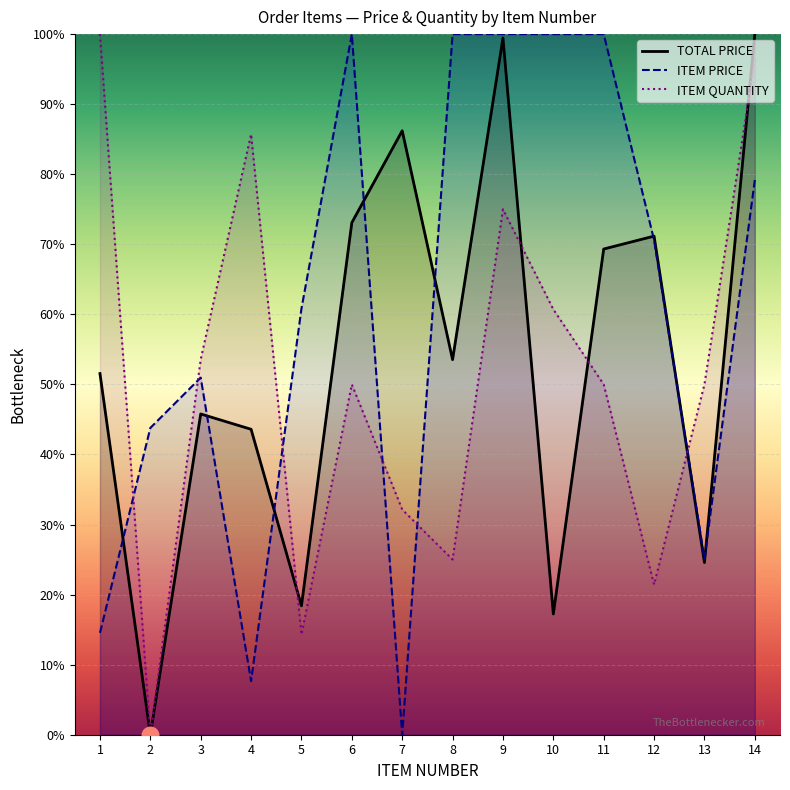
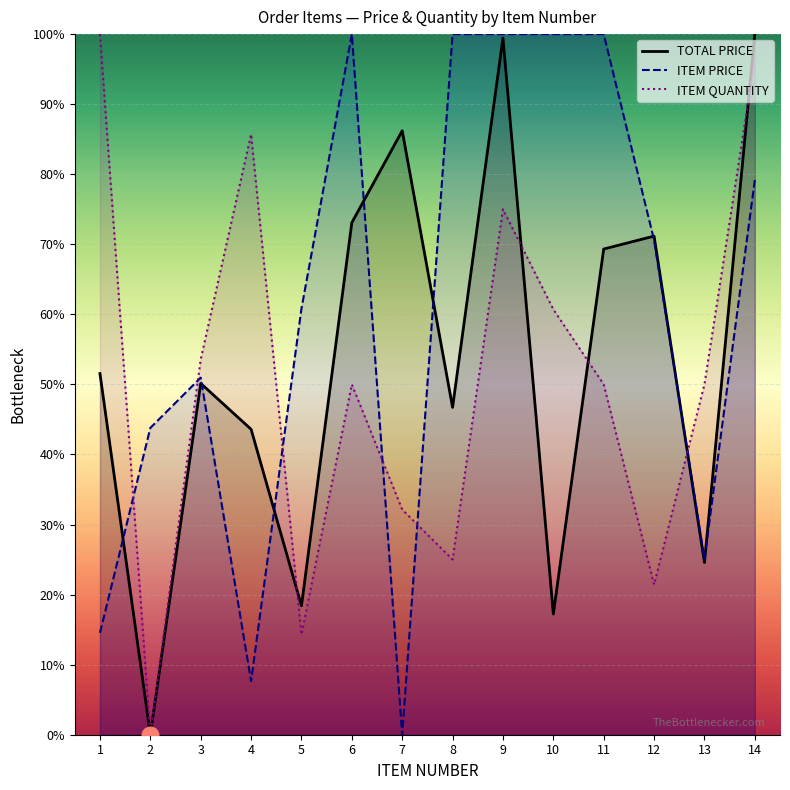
TOTAL PRICE, 3: 46% -> 50%
TOTAL PRICE, 8: 54% -> 47%
